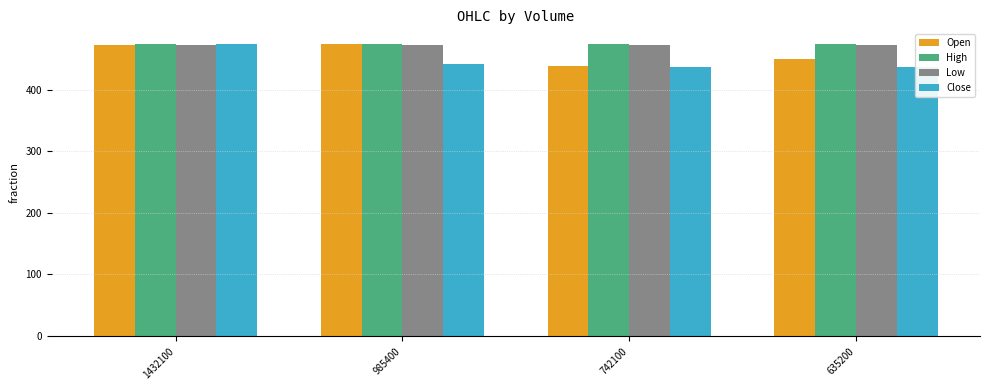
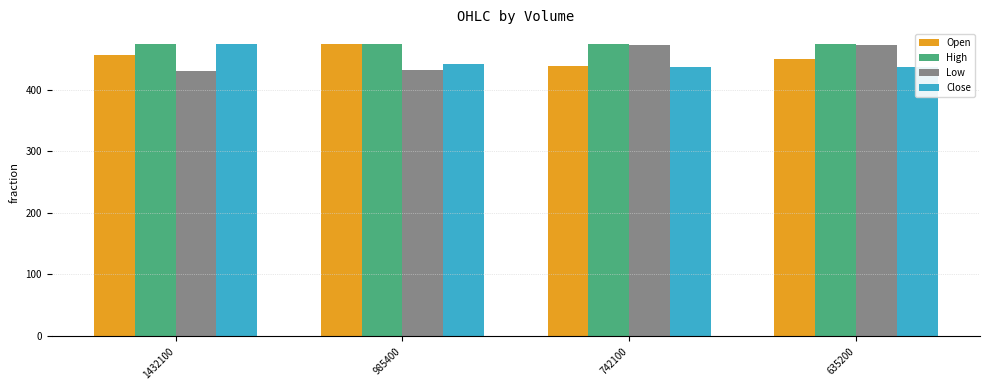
Open, 1432100: 470 -> 460
Low, 1432100: 470 -> 430
Low, 985400: 470 -> 430
